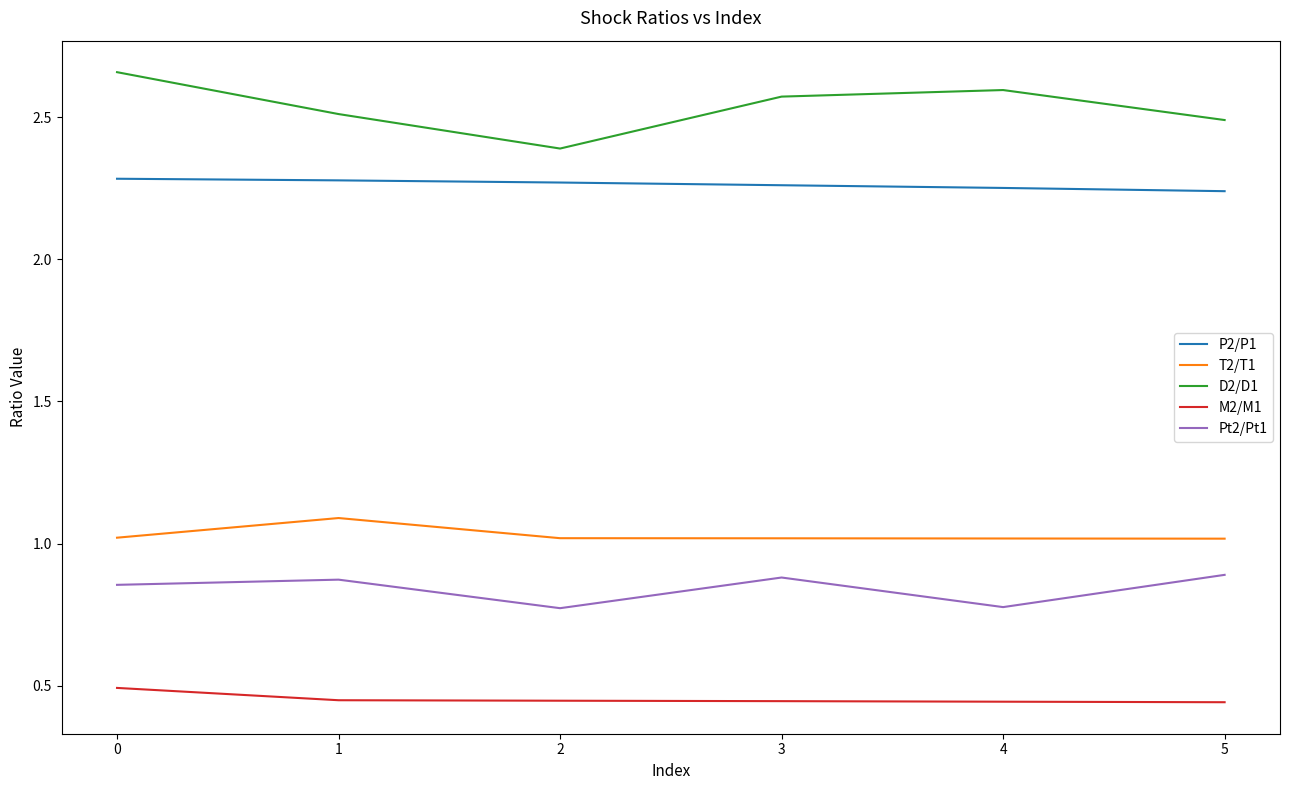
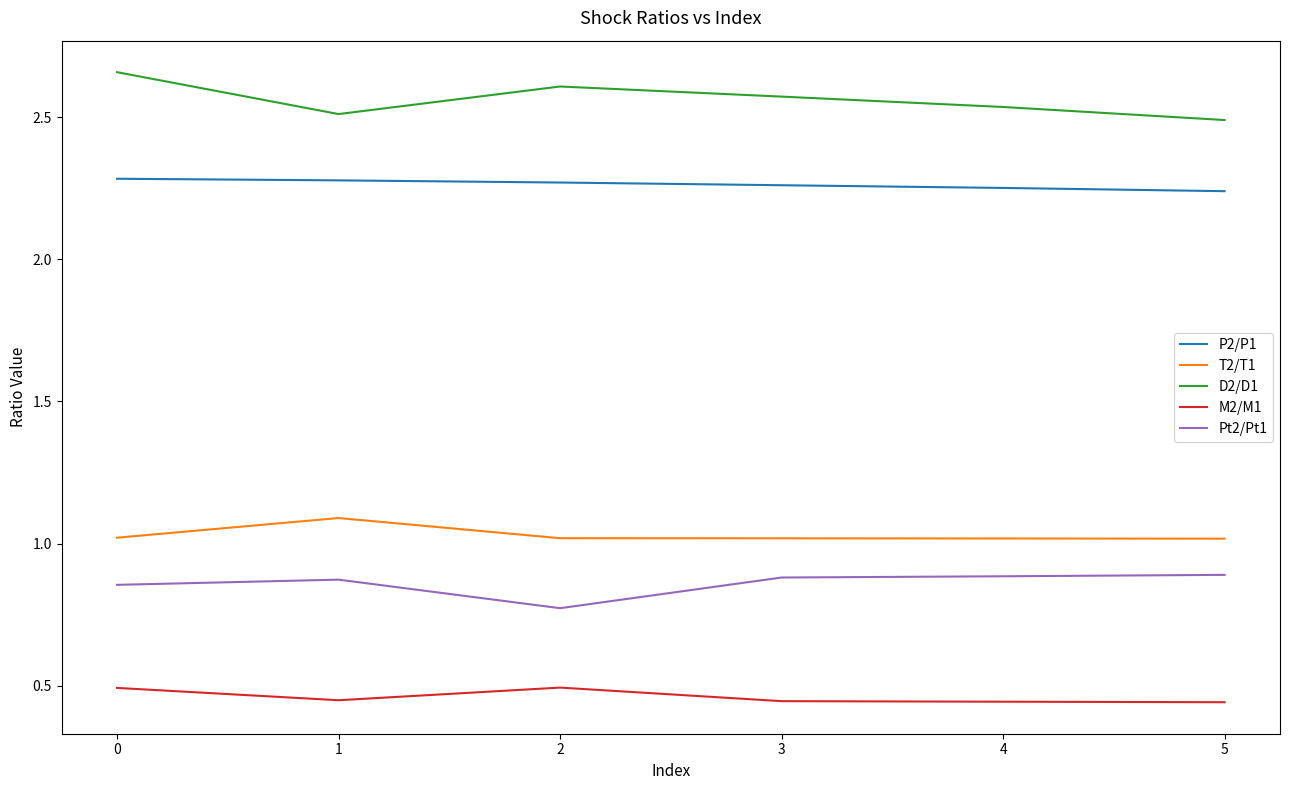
D2/D1, 2: 2.39 -> 2.61
M2/M1, 2: 0.45 -> 0.49
D2/D1, 4: 2.59 -> 2.54
Pt2/Pt1, 4: 0.78 -> 0.89
